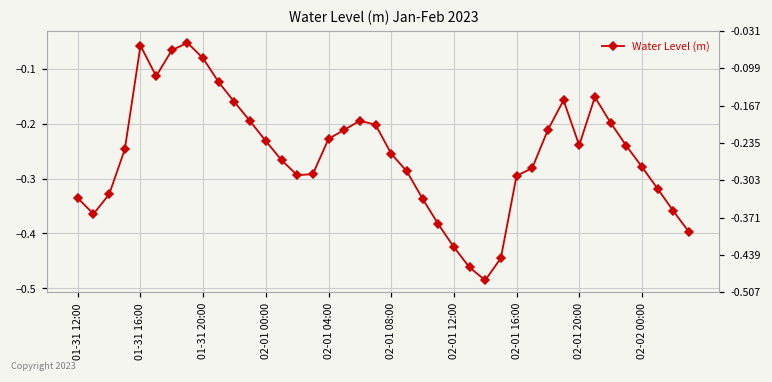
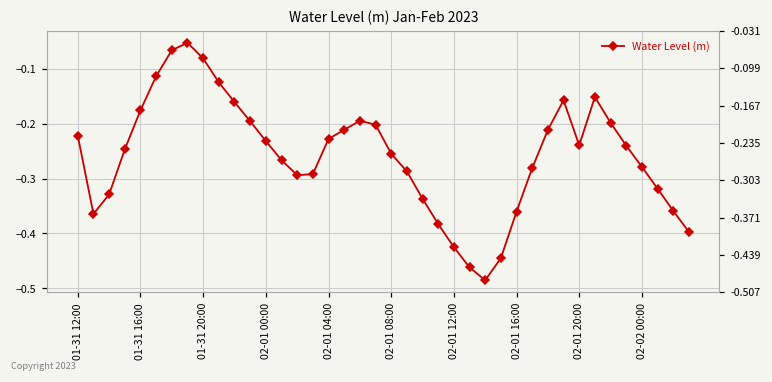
01-31 12:00: -0.34 -> -0.22
01-31 16:00: -0.06 -> -0.18
02-01 16:00: -0.29 -> -0.36
